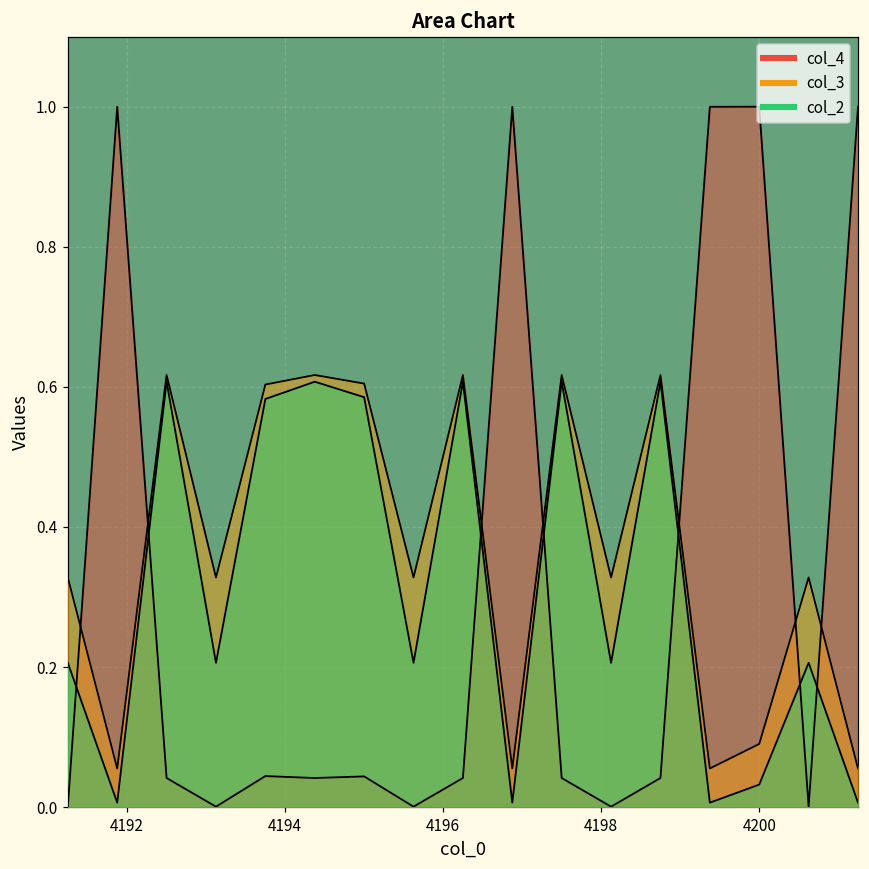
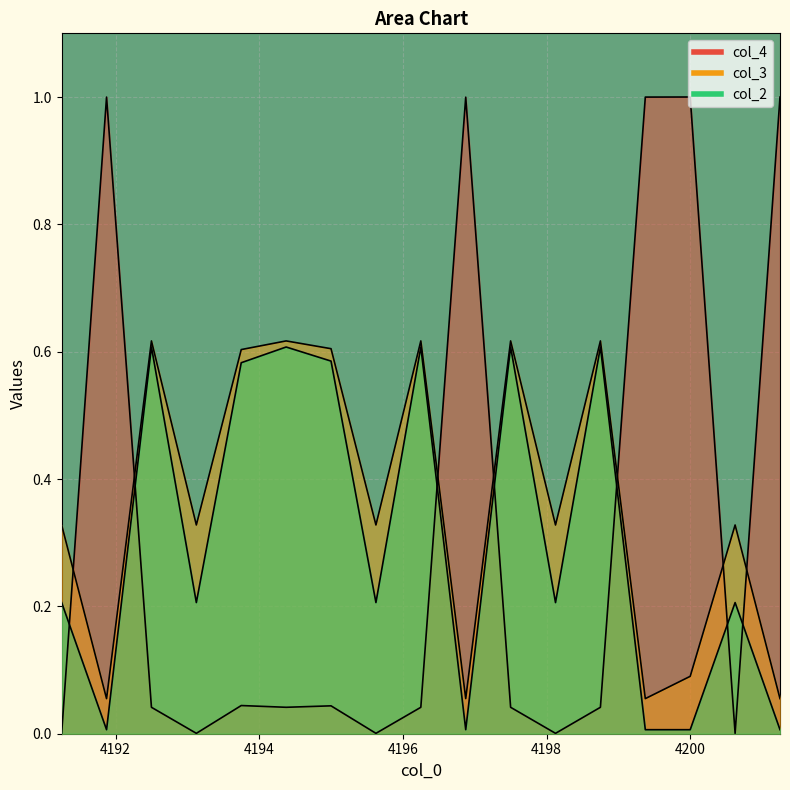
col_2, 4200: 0.03 -> 0.01
